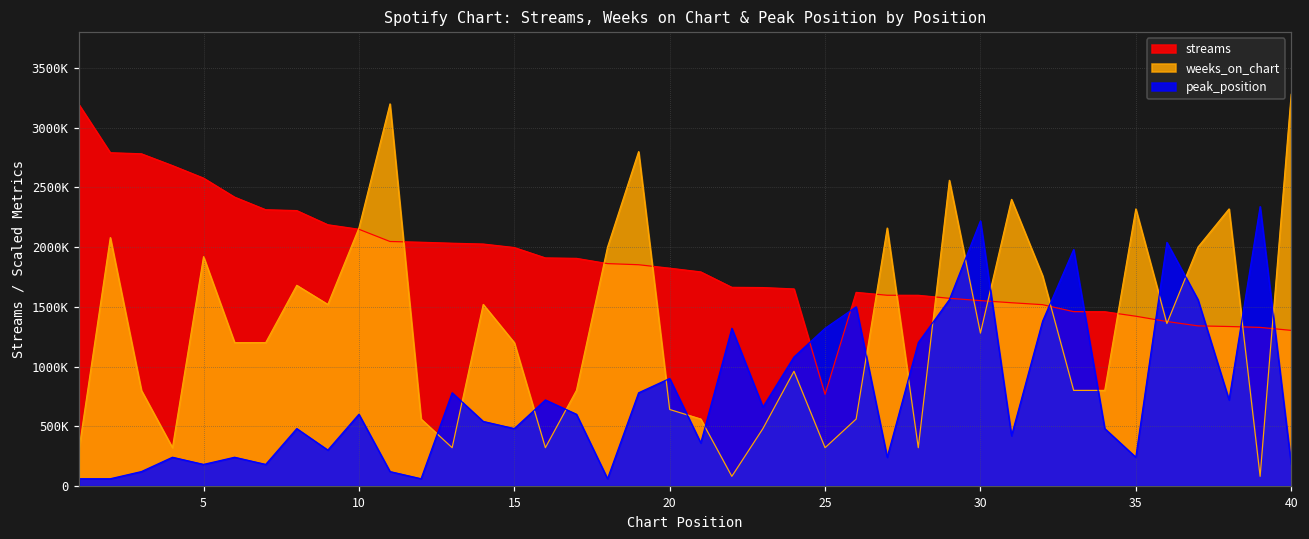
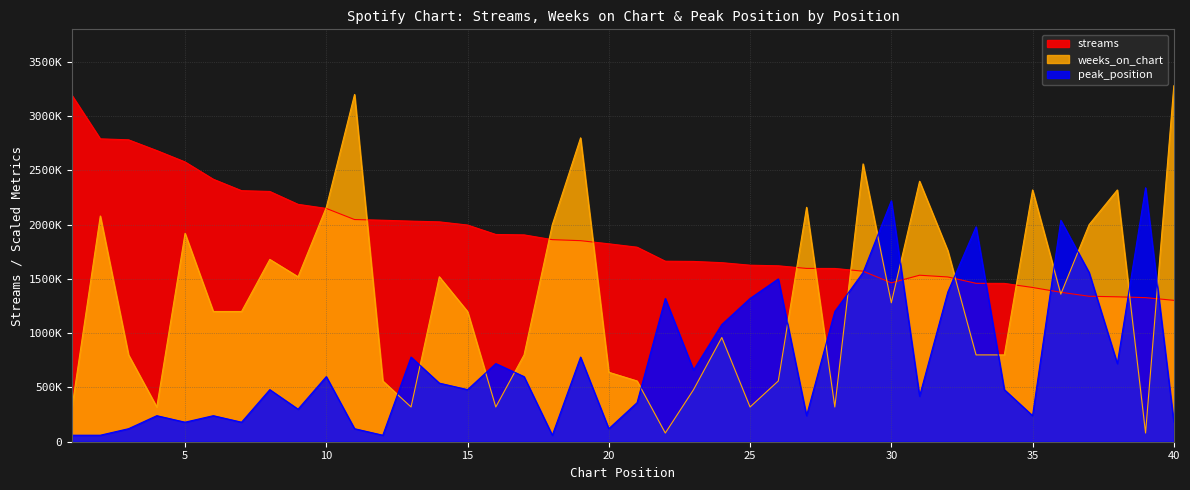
peak_position, 20: 900000 -> 120000
streams, 25: 770000 -> 1630000
streams, 30: 1550000 -> 1460000
